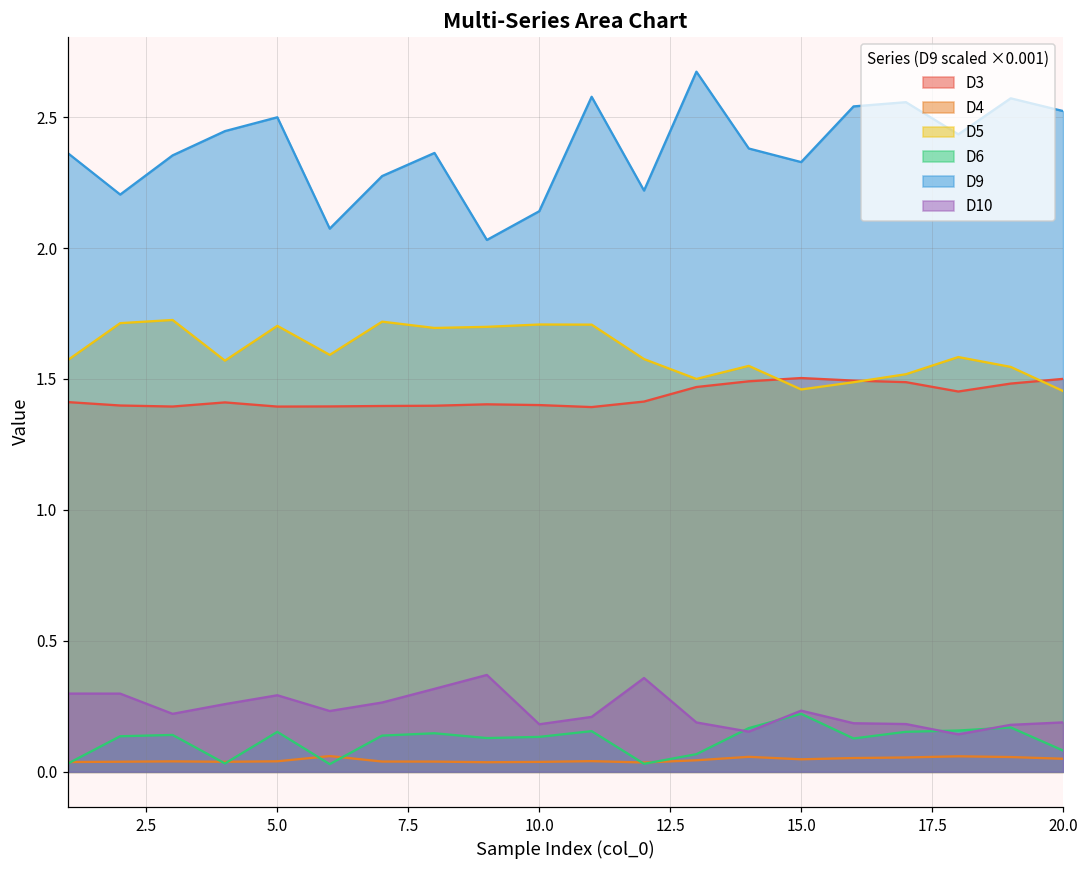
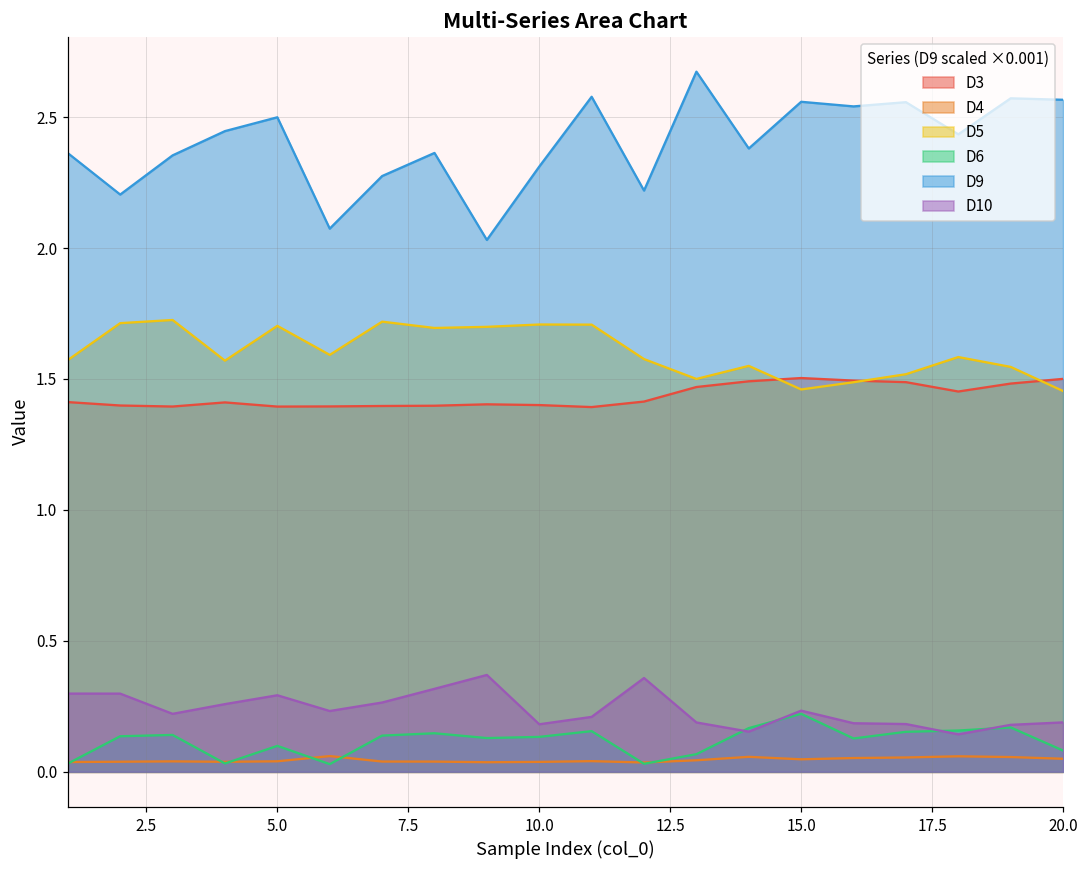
D6, 5.0: 0.15 -> 0.10
D9, 10.0: 2.14 -> 2.31
D9, 15.0: 2.33 -> 2.56
D9, 20.0: 2.52 -> 2.57
